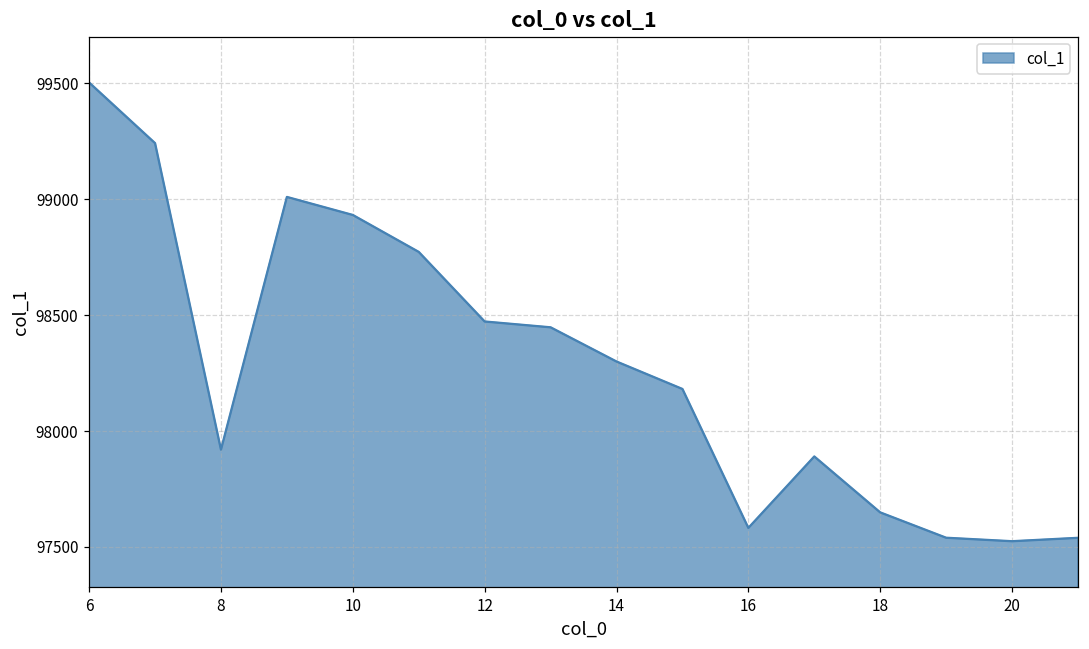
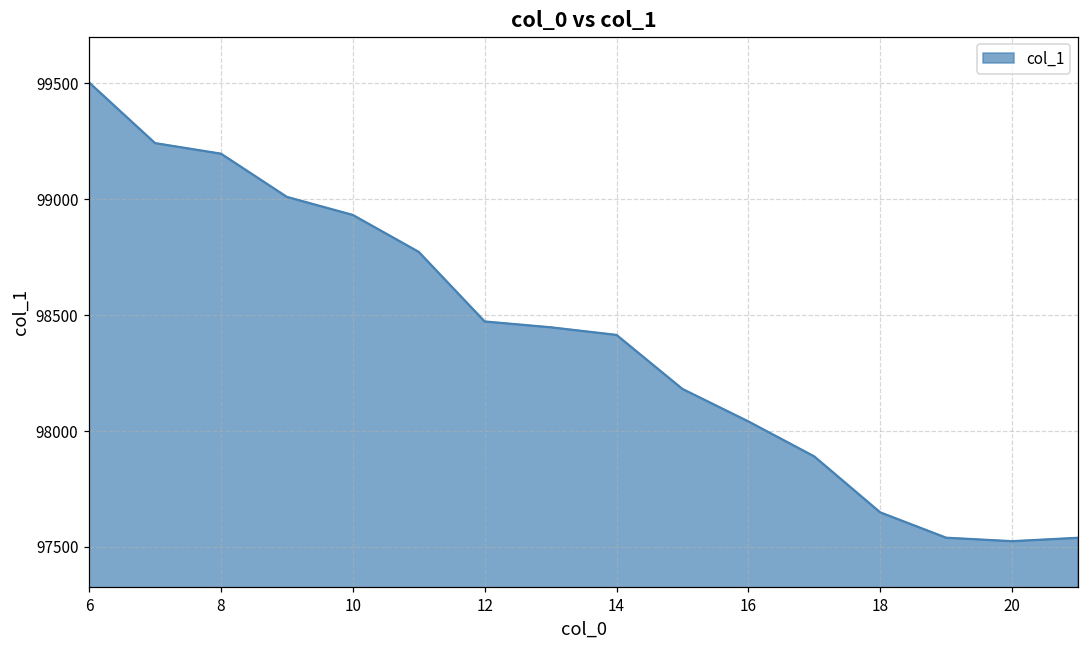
8: 97920 -> 99200
14: 98300 -> 98410
16: 97580 -> 98040
